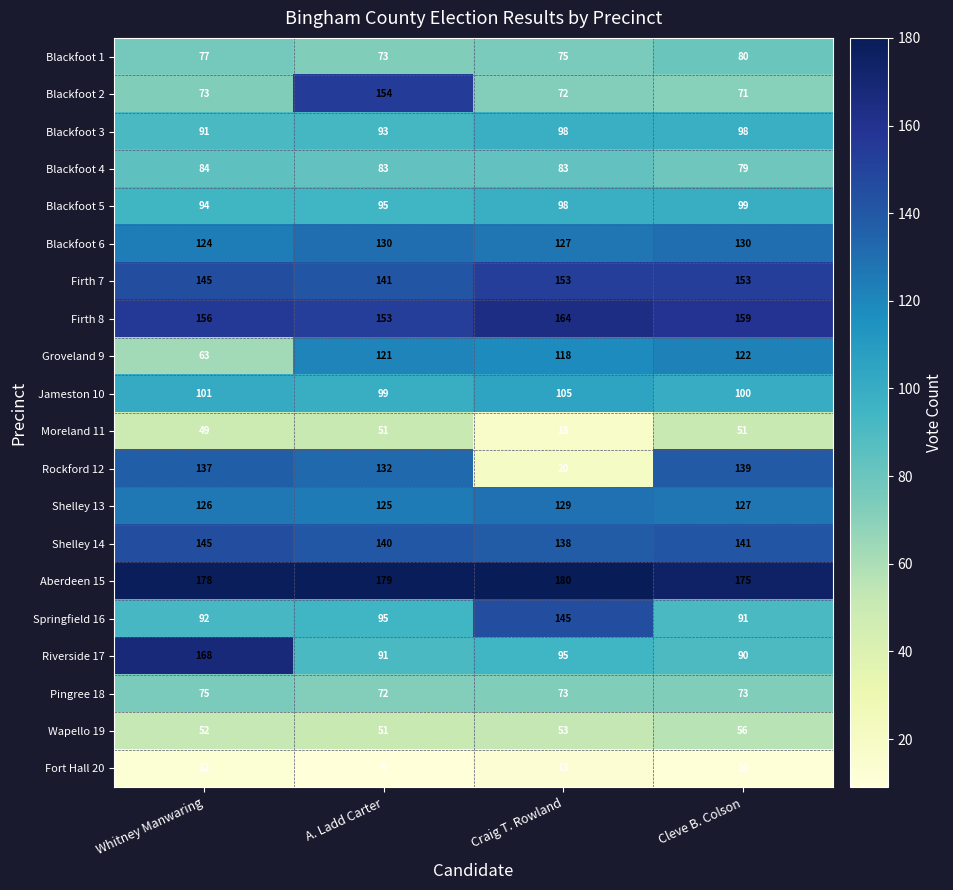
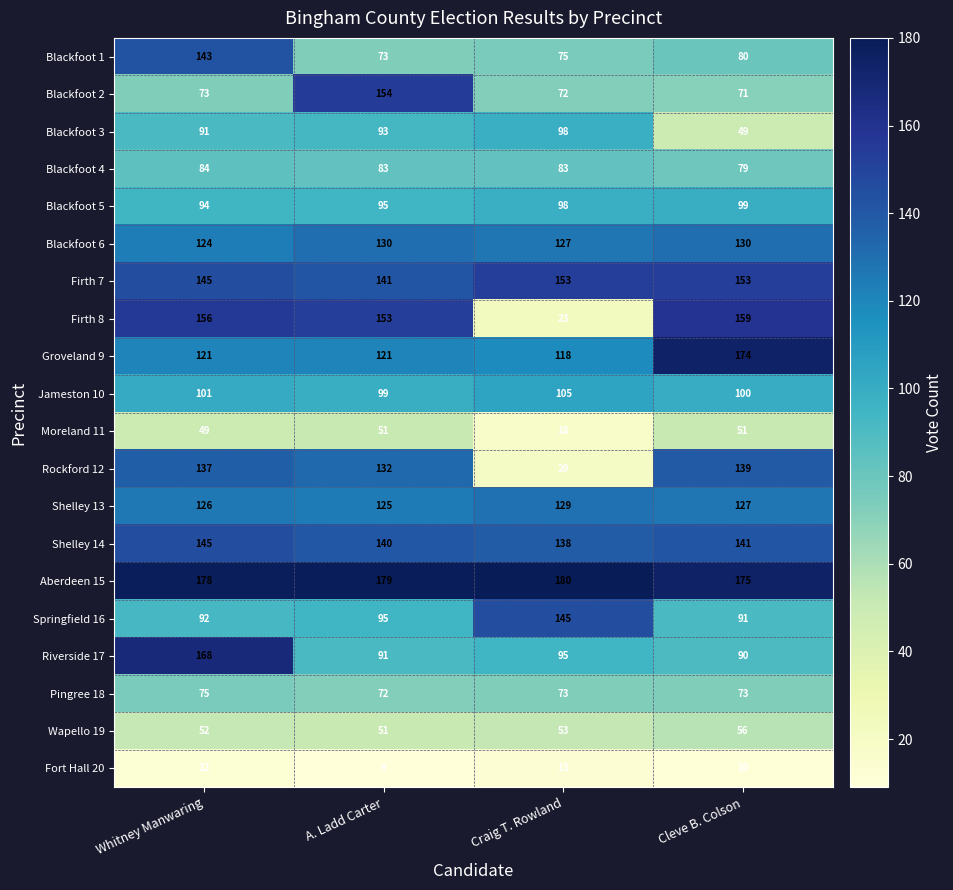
Blackfoot 1, Whitney Manwaring: 77 -> 143
Blackfoot 3, Cleve B. Colson: 98 -> 49
Firth 8, Craig T. Rowland: 164 -> 23
Groveland 9, Whitney Manwaring: 63 -> 121
Groveland 9, Cleve B. Colson: 122 -> 174
